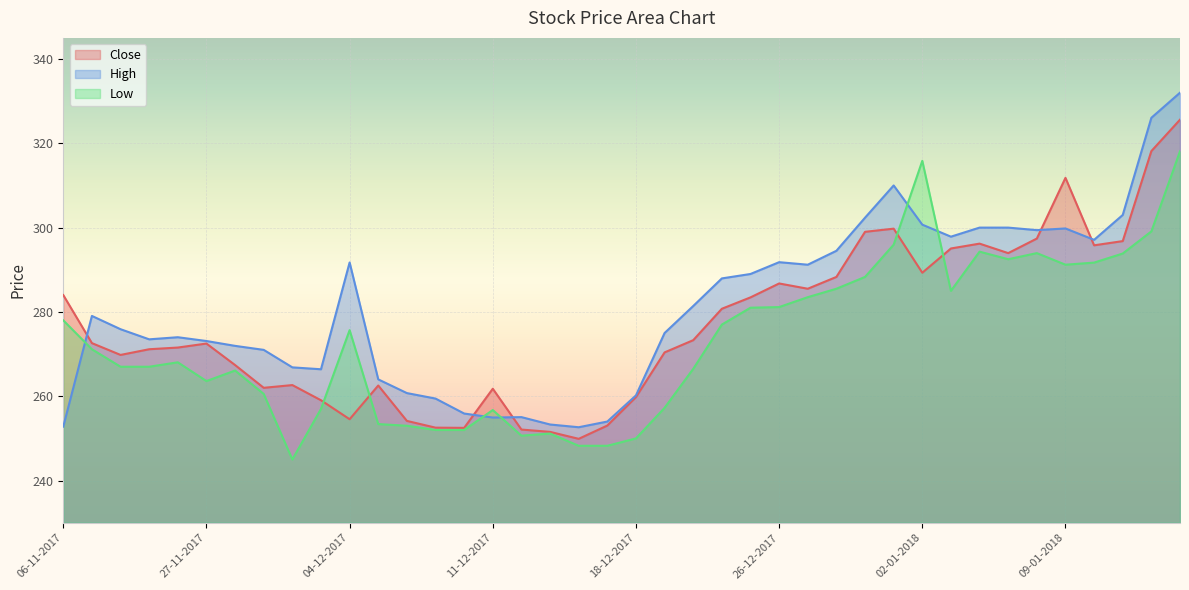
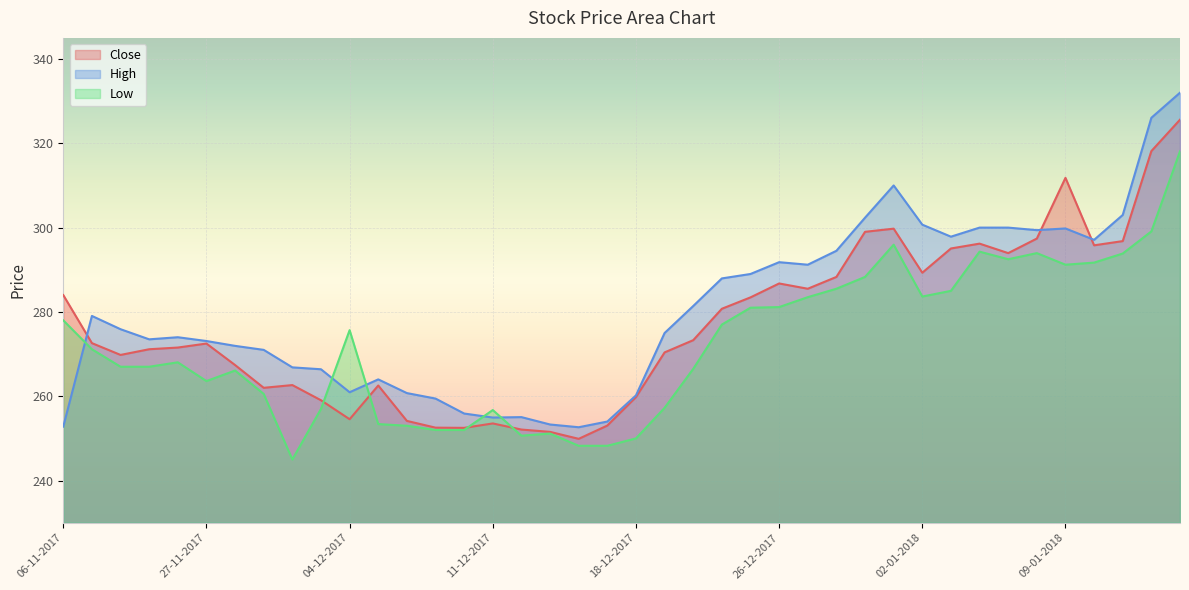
High, 04-12-2017: 292 -> 261
Close, 11-12-2017: 262 -> 254
Low, 02-01-2018: 316 -> 284
